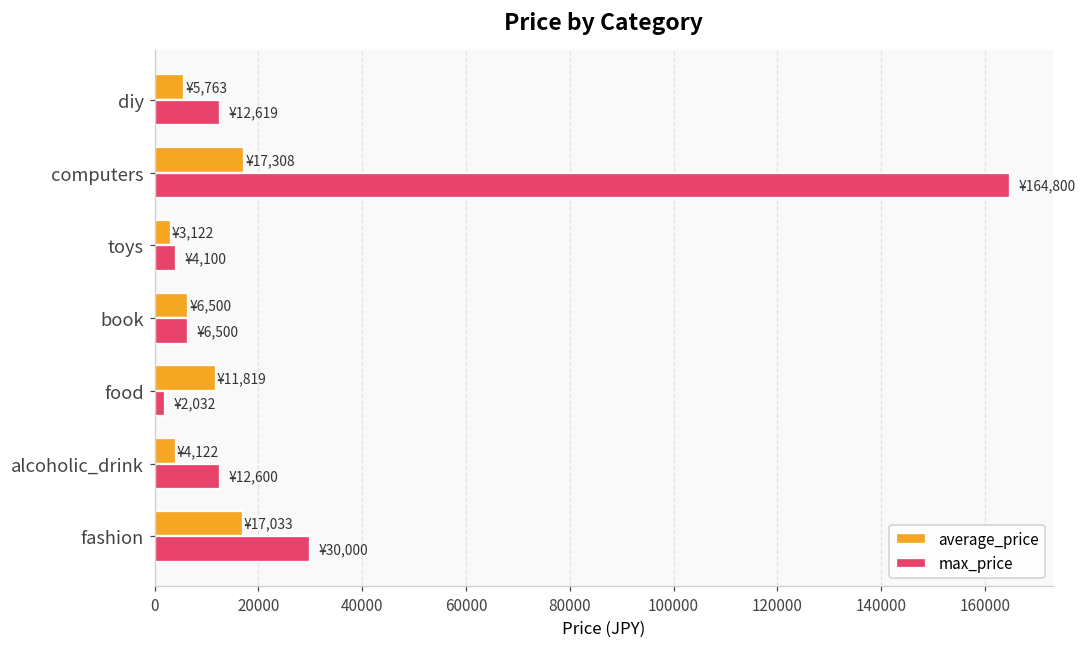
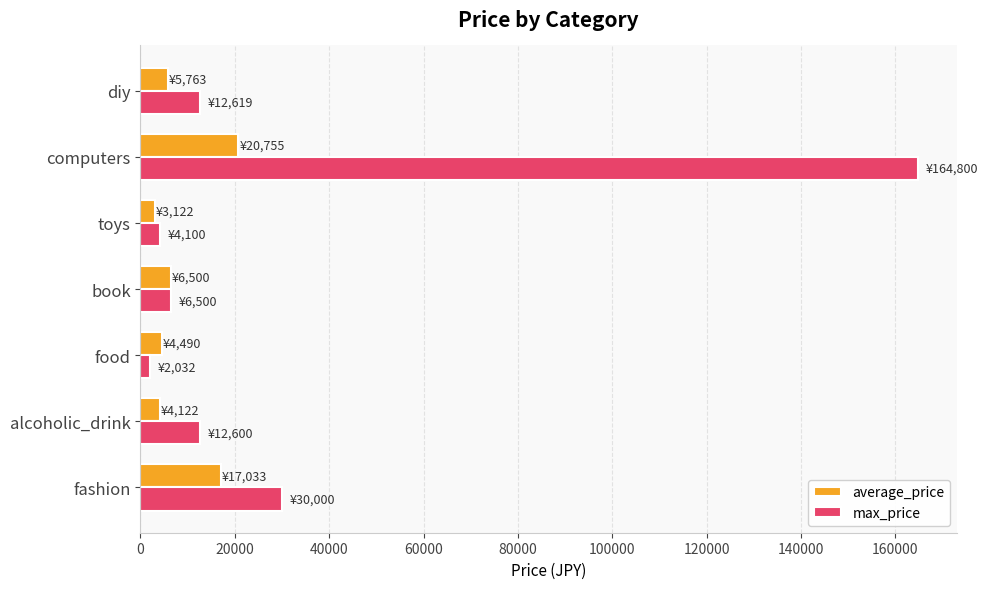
average_price, computers: ¥17,308 -> ¥20,755
average_price, food: ¥11,819 -> ¥4,490
